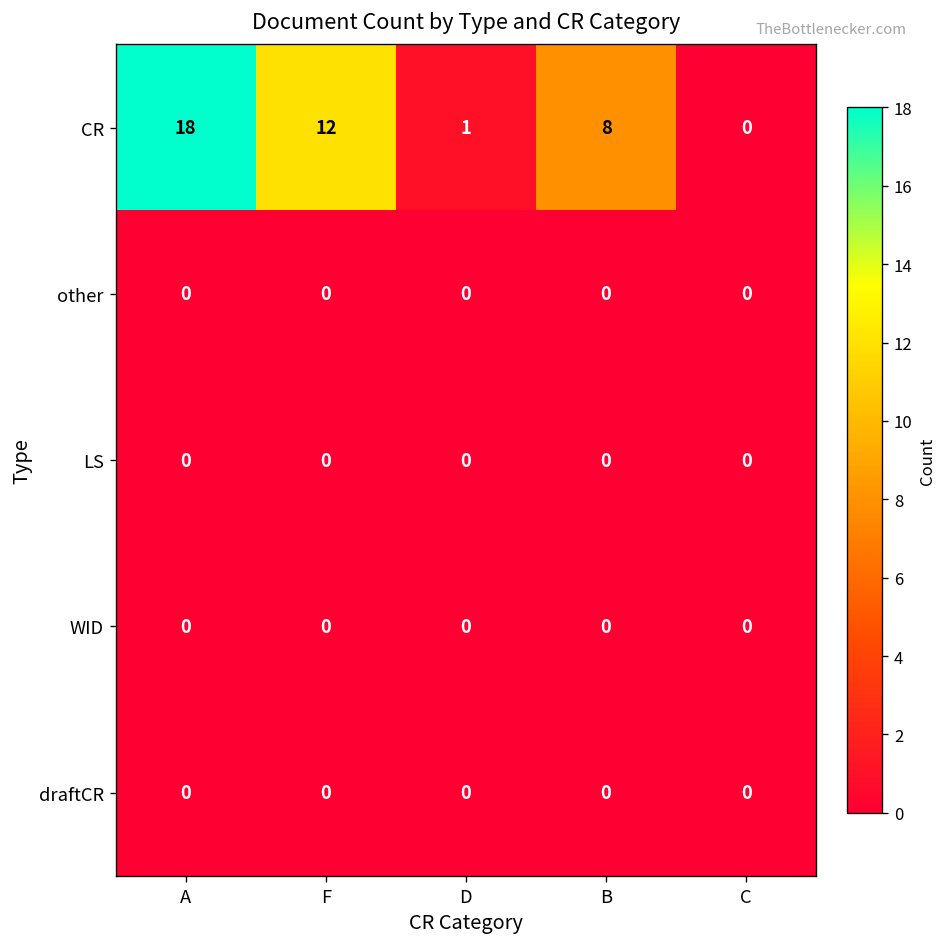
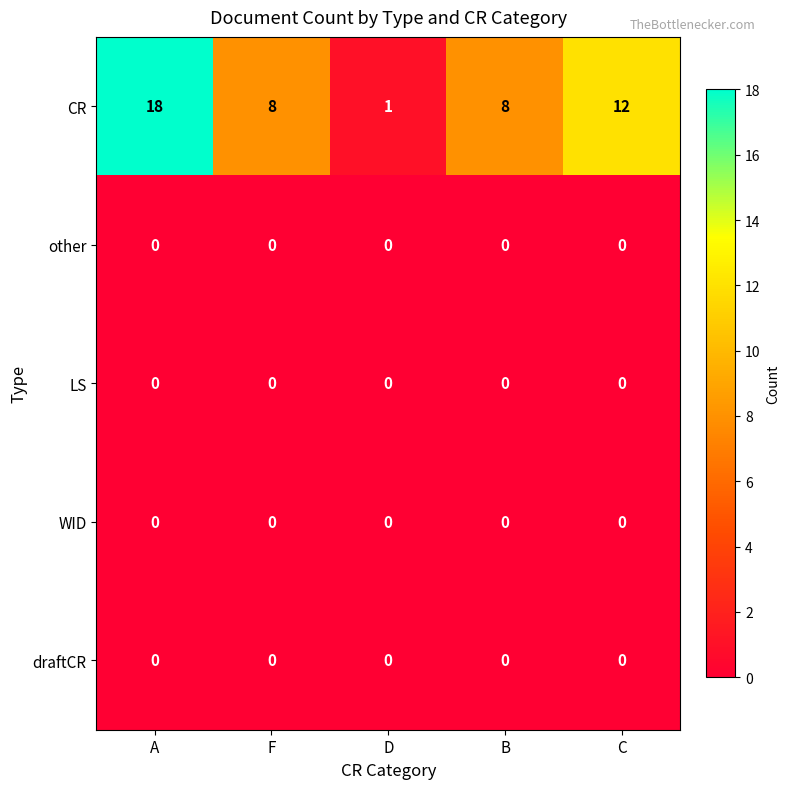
CR, F: 12 -> 8
CR, C: 0 -> 12
